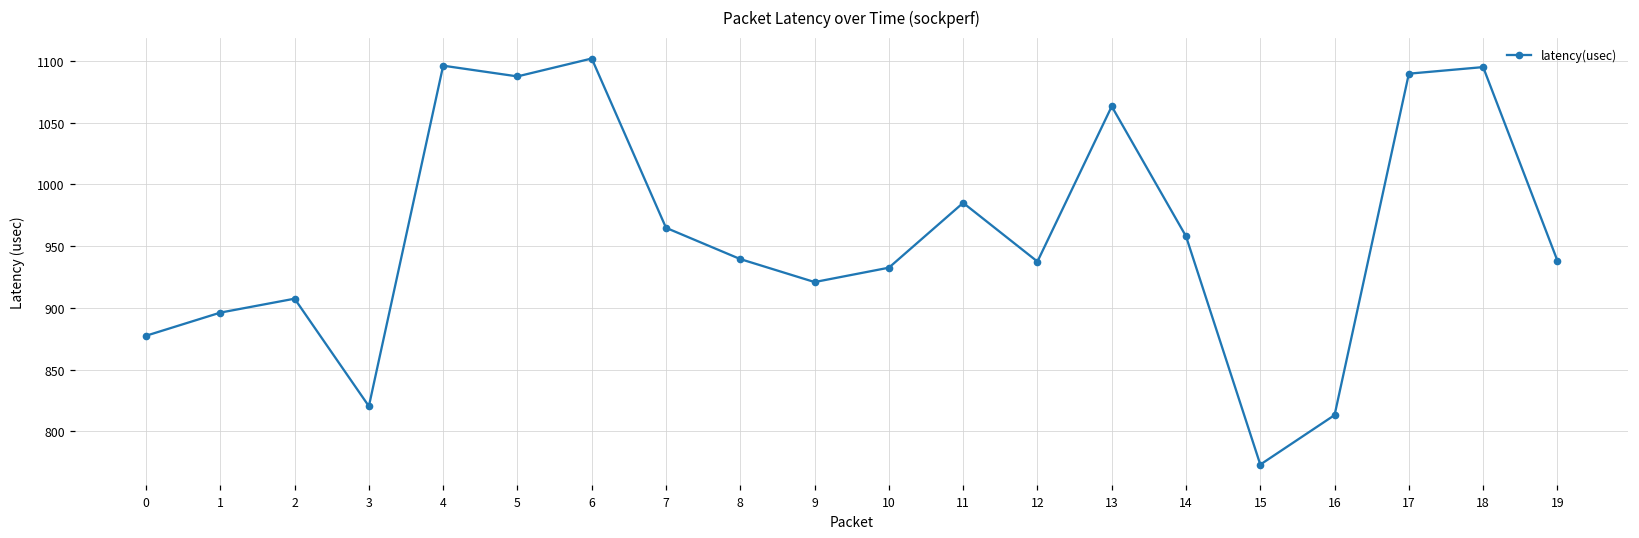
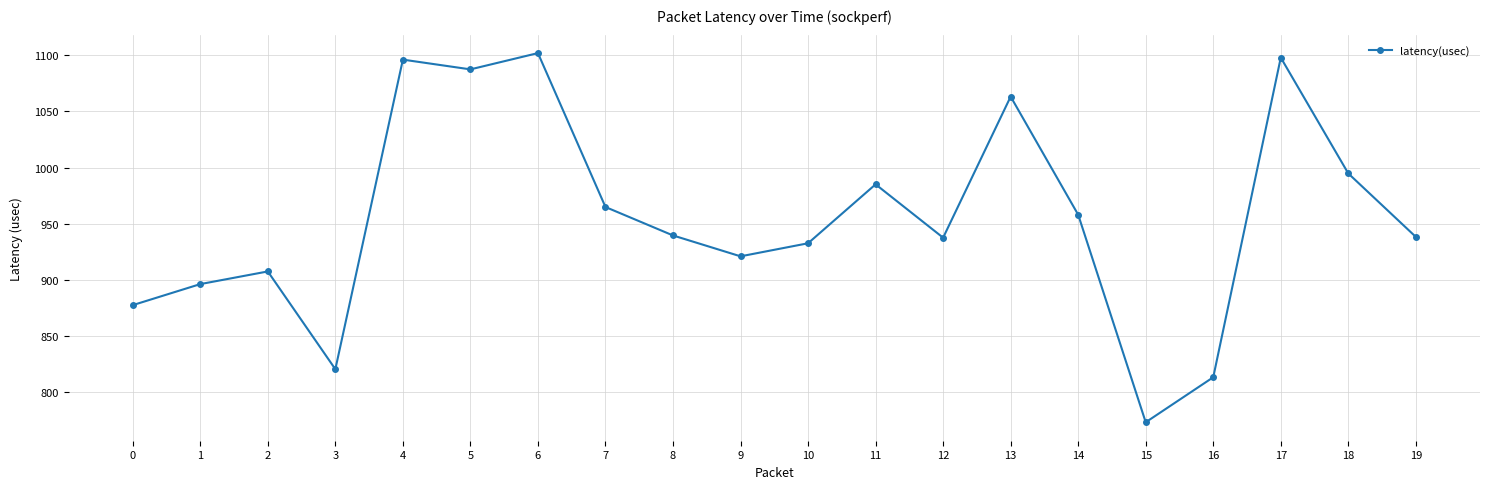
17: 1090 -> 1098
18: 1095 -> 995
